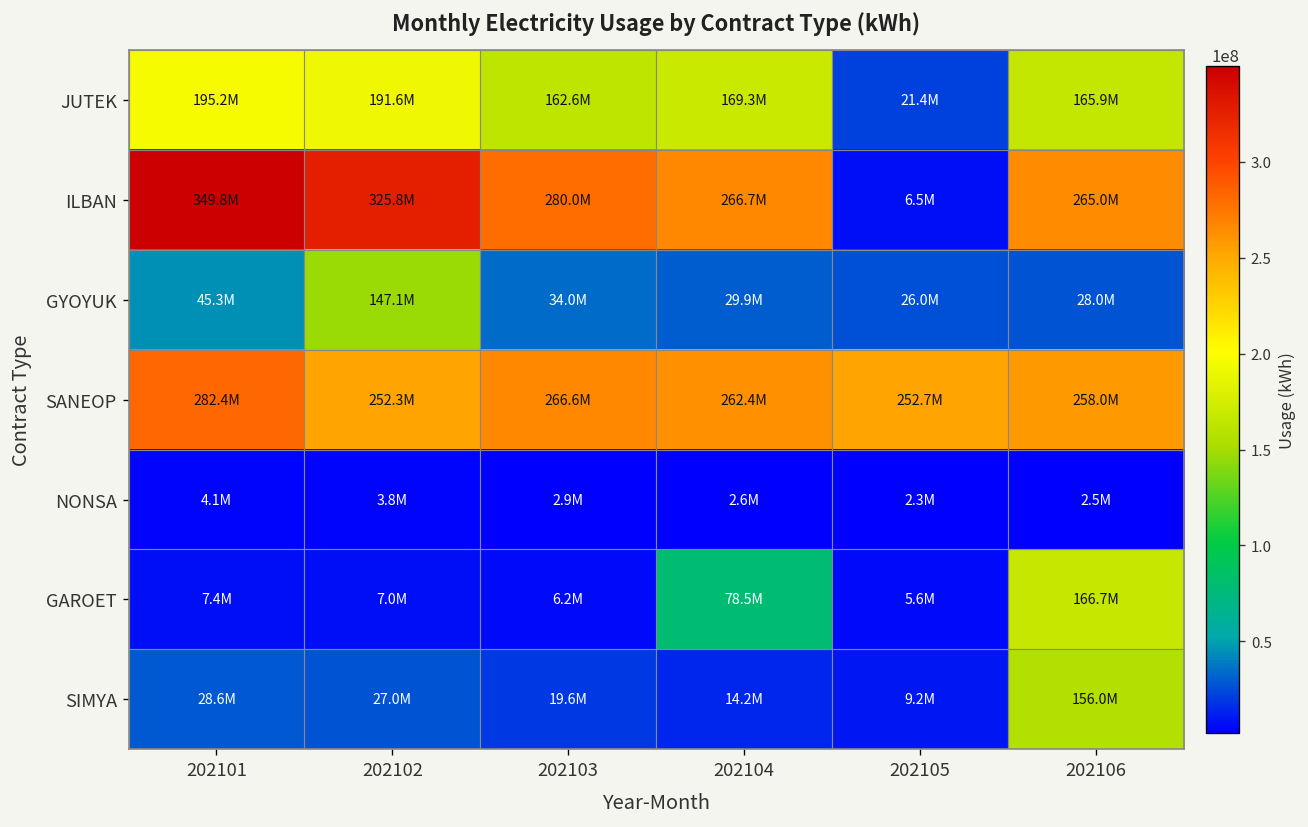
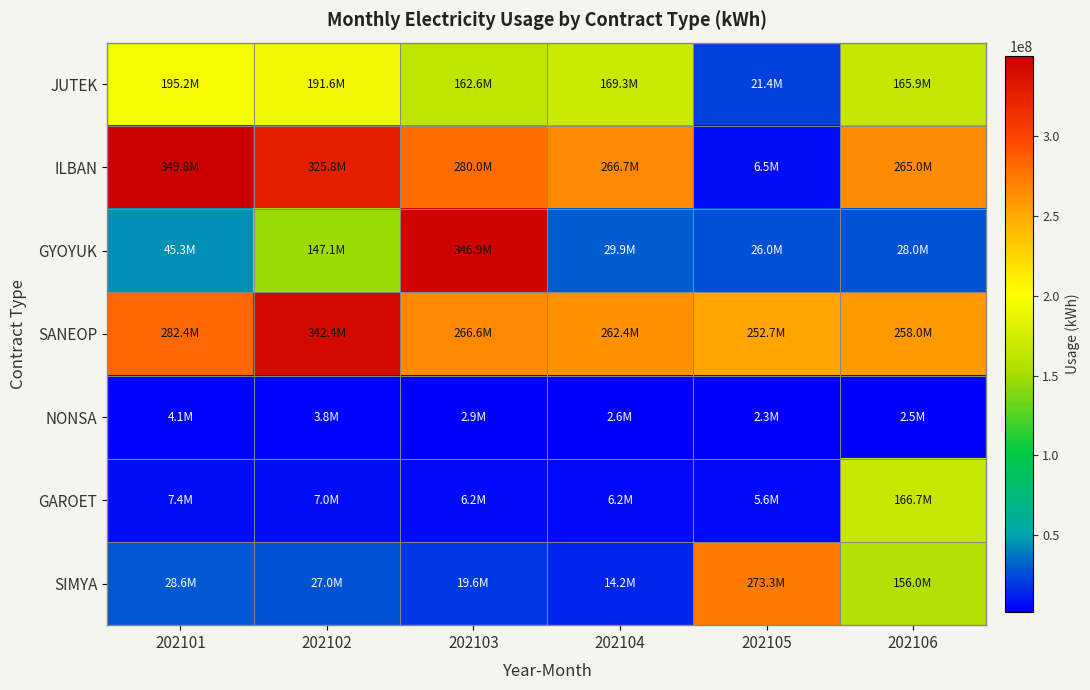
GYOYUK, 202103: 34.0M -> 346.9M
SANEOP, 202102: 252.3M -> 342.4M
GAROET, 202104: 78.5M -> 6.2M
SIMYA, 202105: 9.2M -> 273.3M
